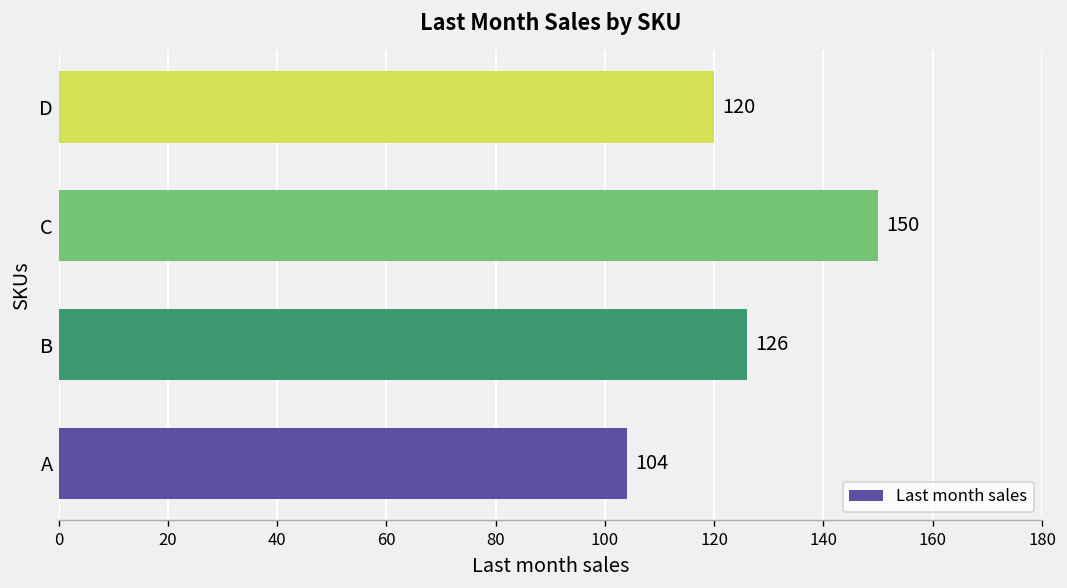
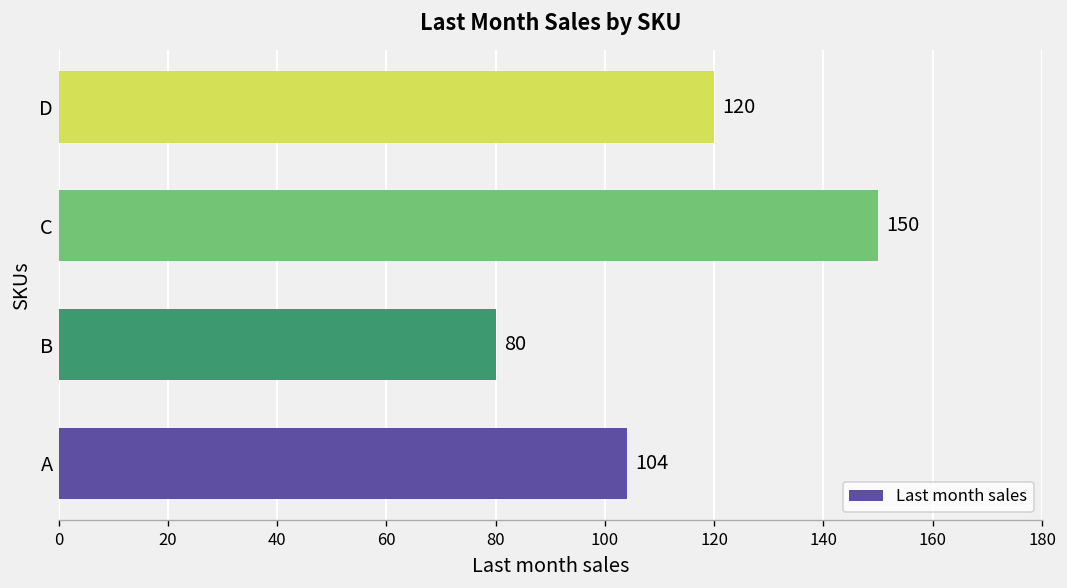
B: 126 -> 80
